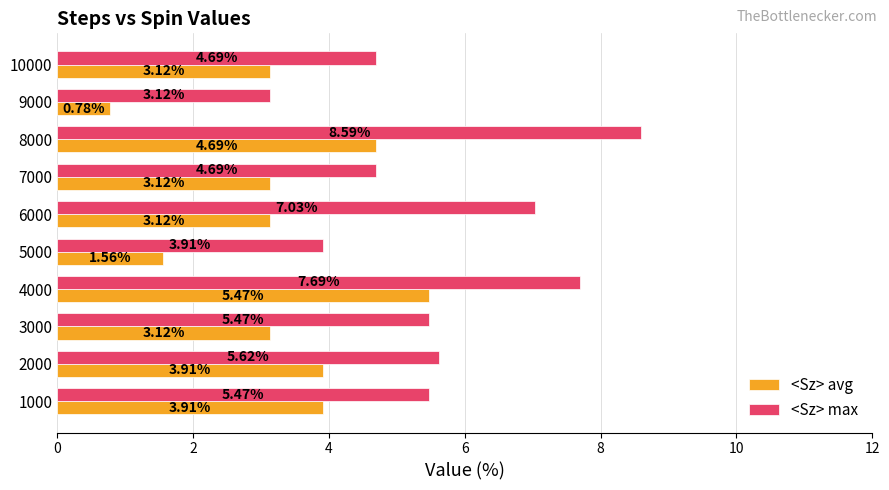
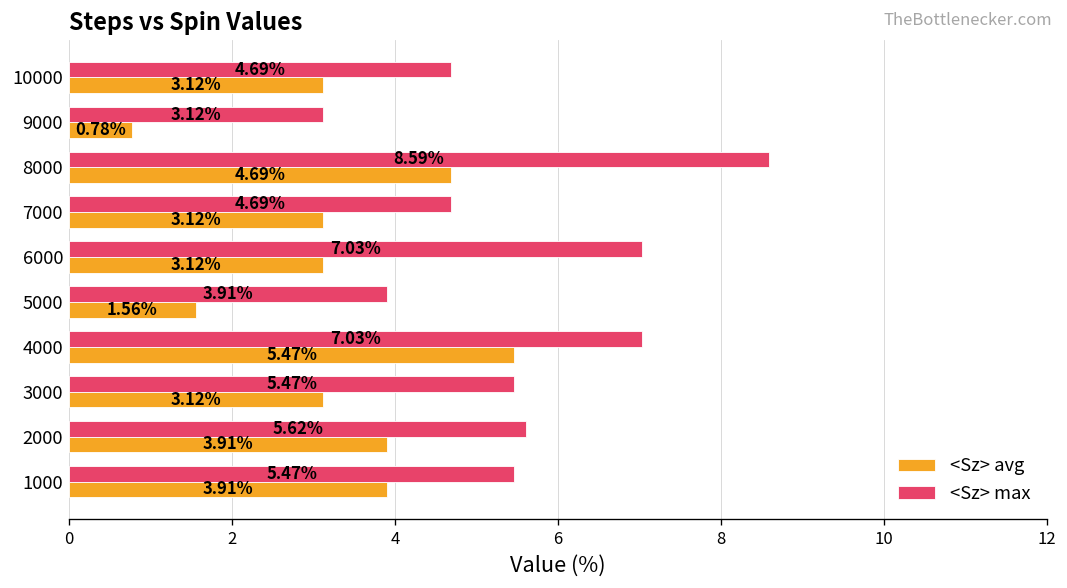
<Sz> max, 4000: 7.69% -> 7.03%
